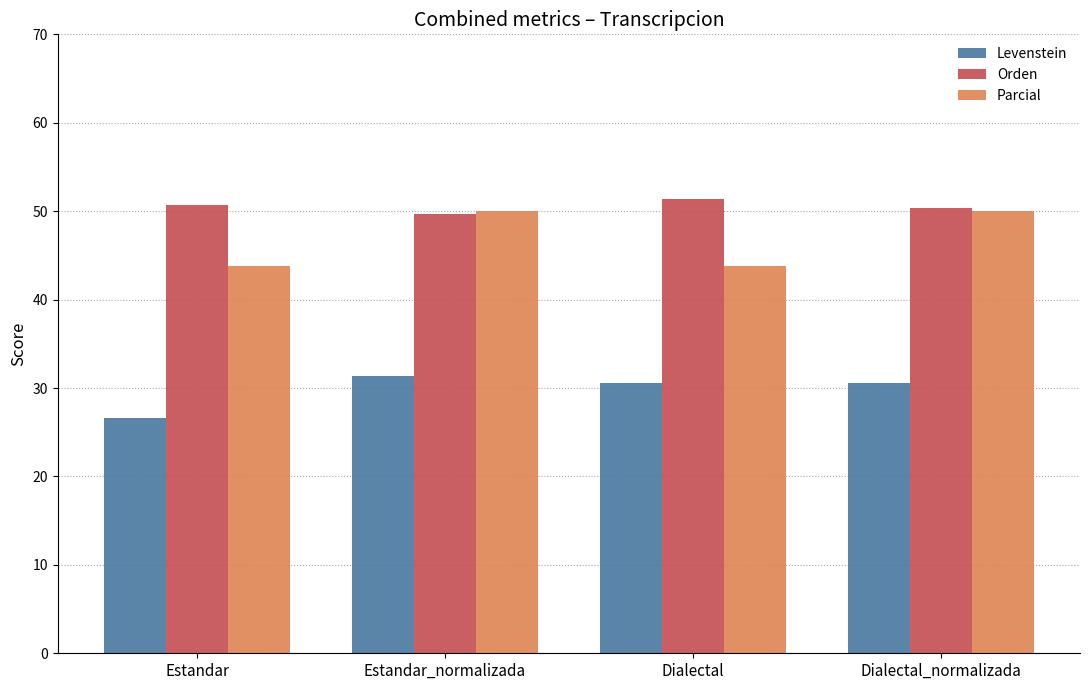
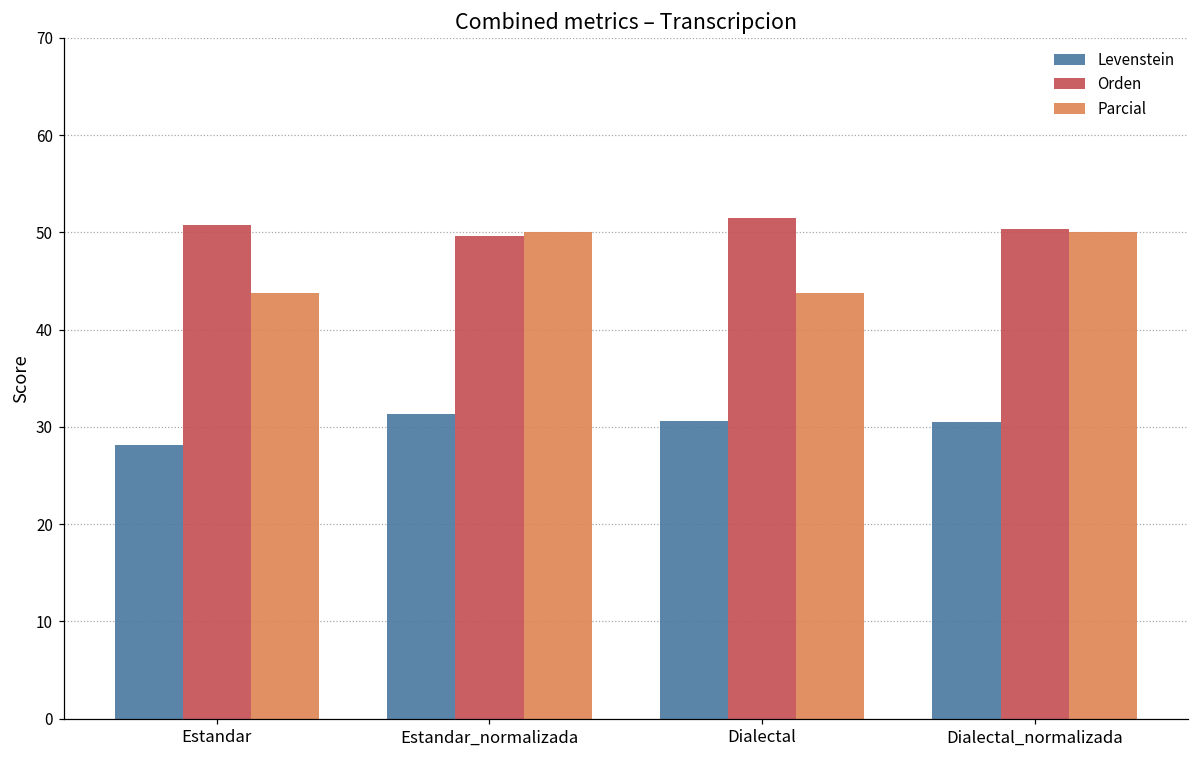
Levenstein, Estandar: 27 -> 28
